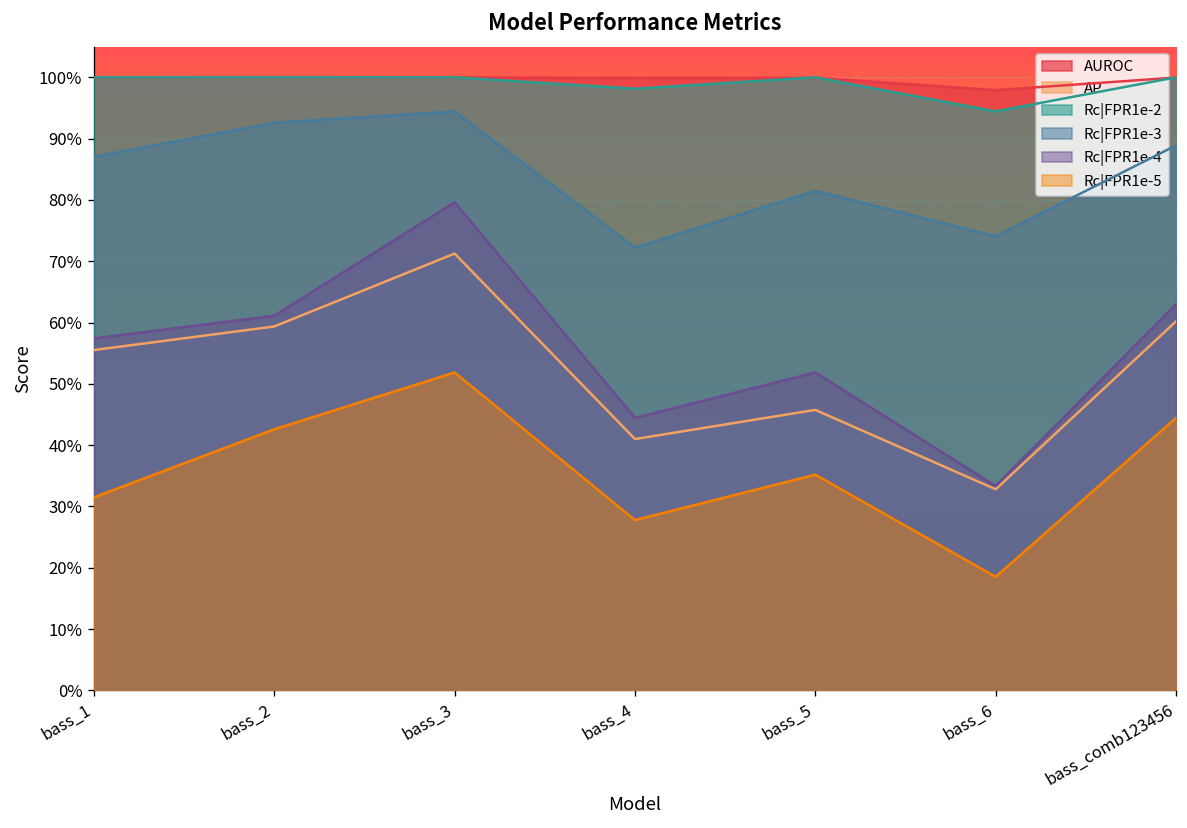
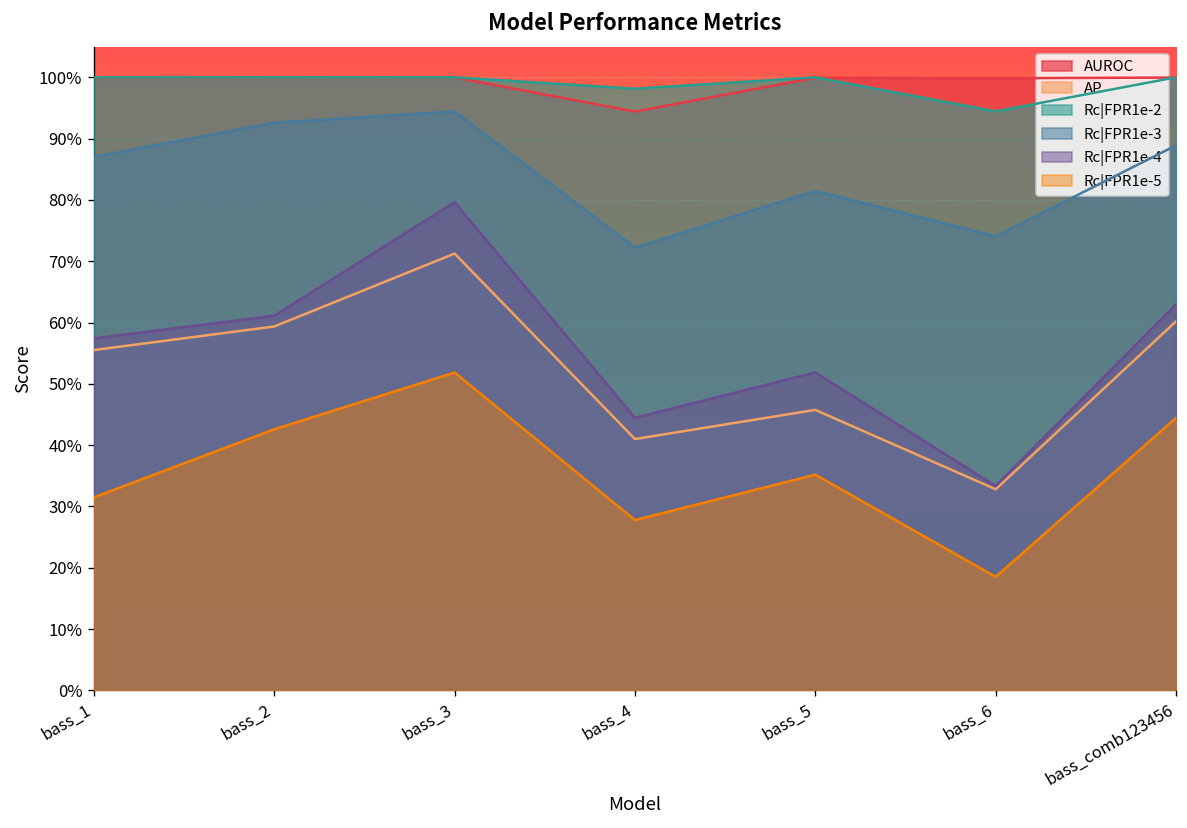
AUROC, bass_4: 100% -> 94%
AUROC, bass_6: 98% -> 100%
